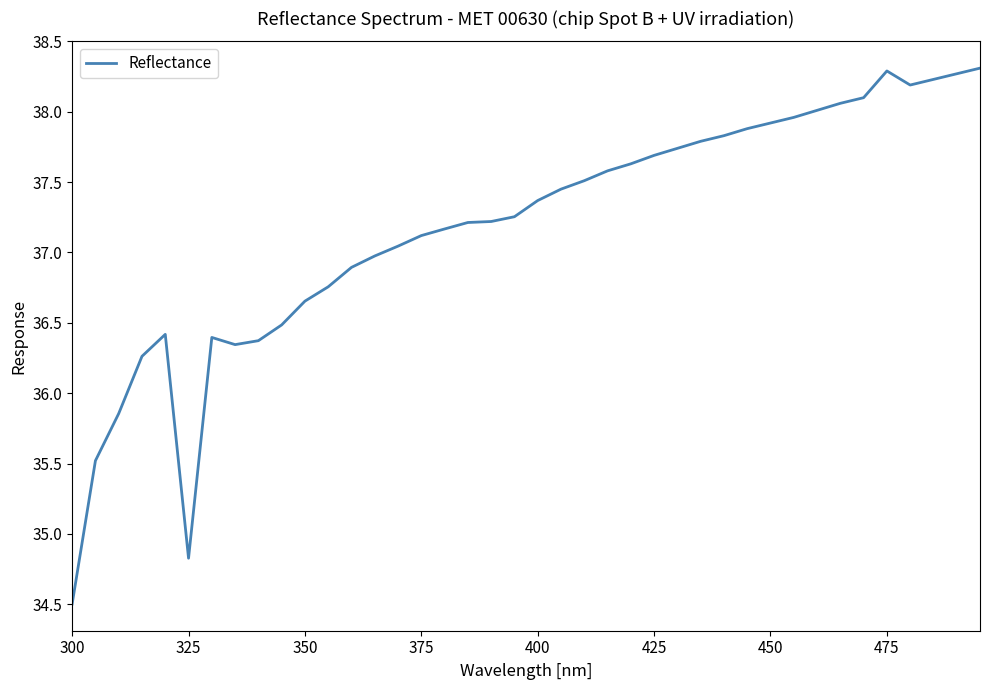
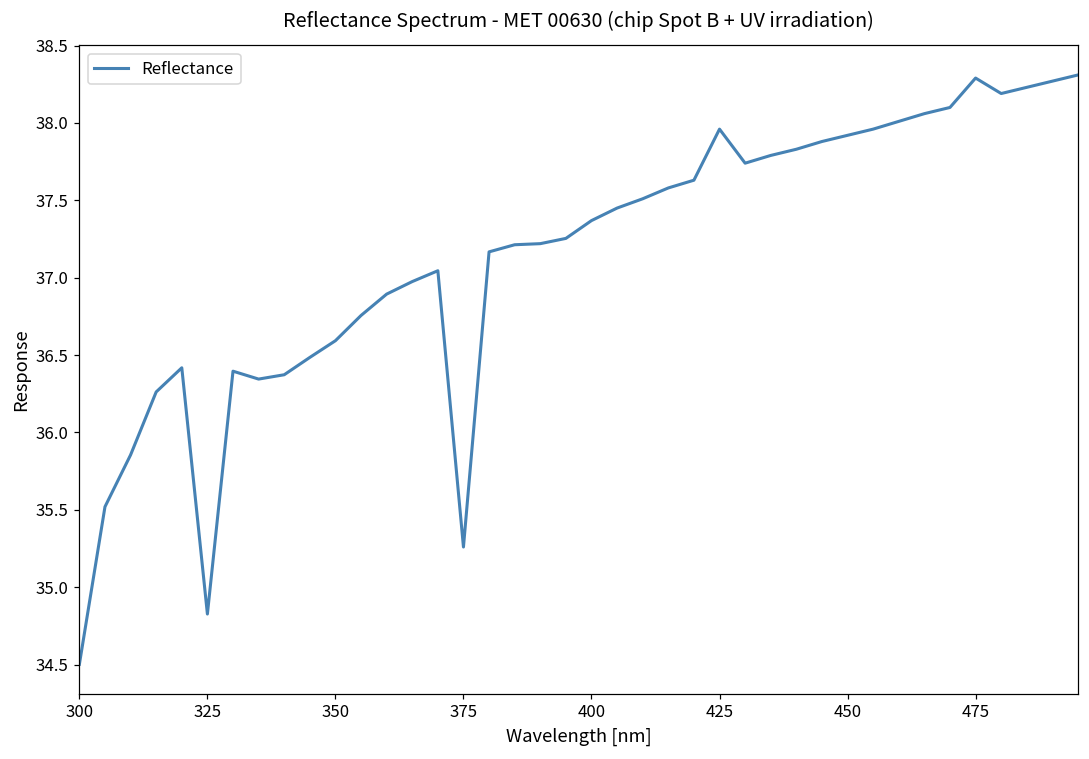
350: 36.65 -> 36.59
375: 37.12 -> 35.26
425: 37.69 -> 37.96
